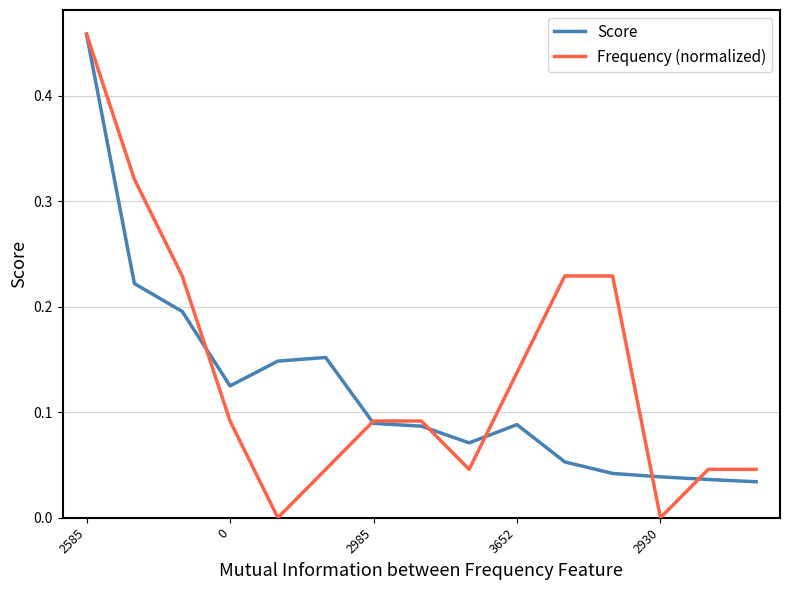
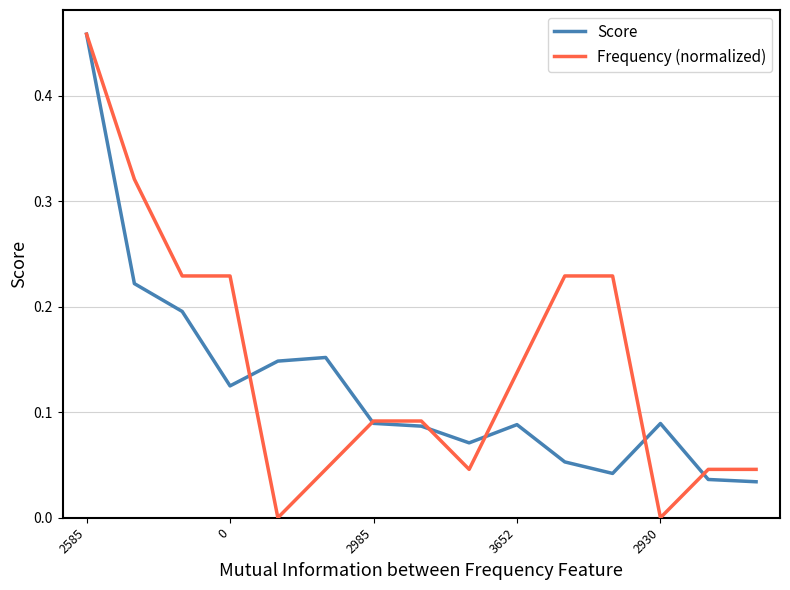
Frequency (normalized), 0: 0.092 -> 0.229
Score, 2930: 0.039 -> 0.089
